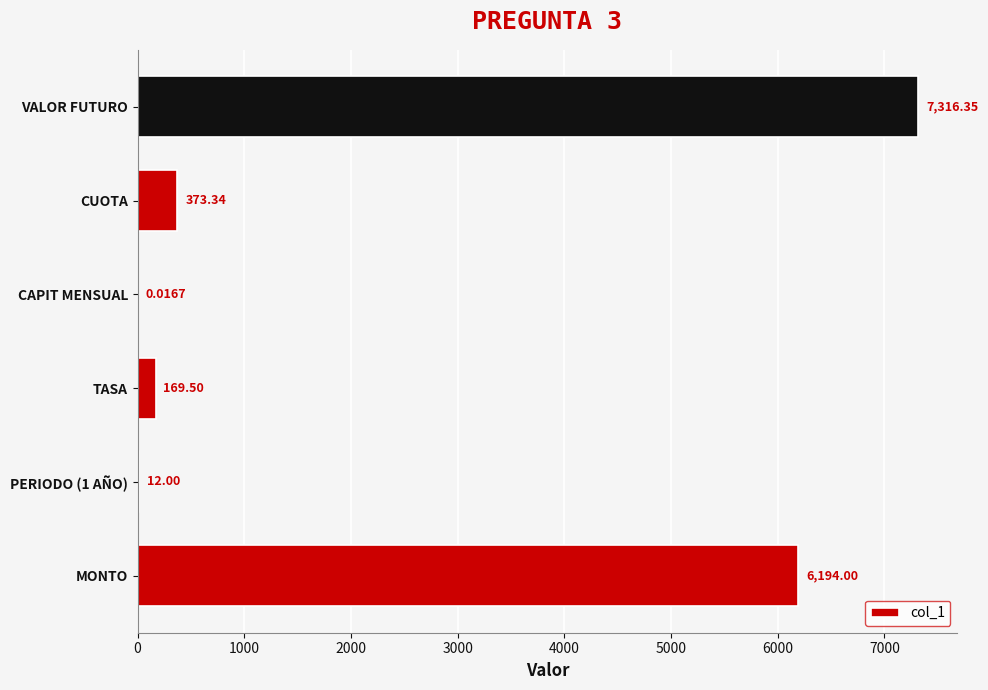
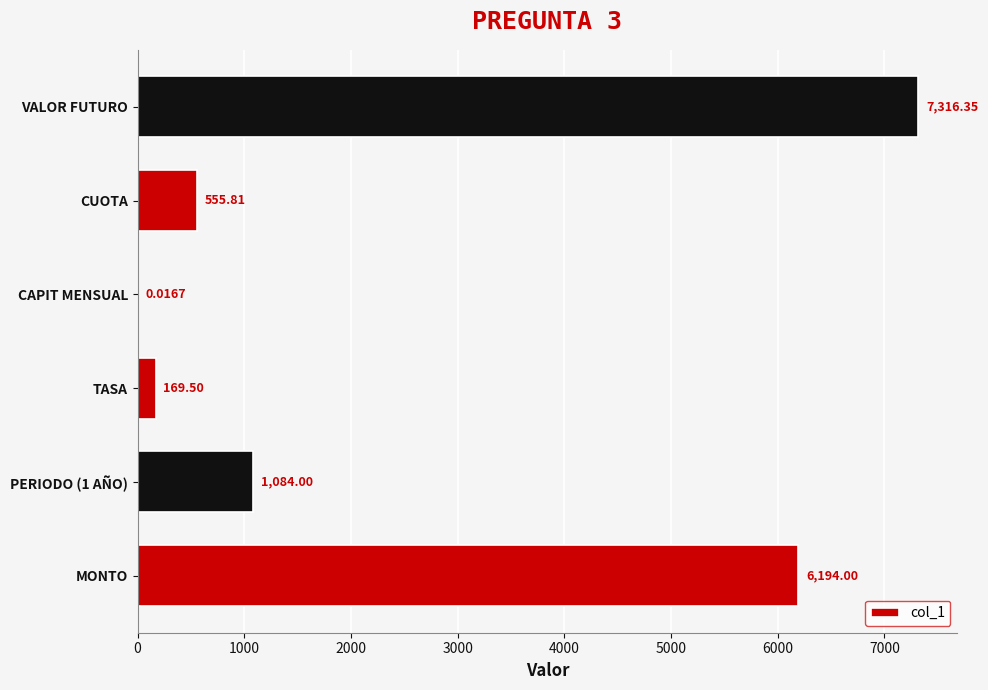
CUOTA: 373.34 -> 555.81
PERIODO (1 AÑO): 12.00 -> 1,084.00
